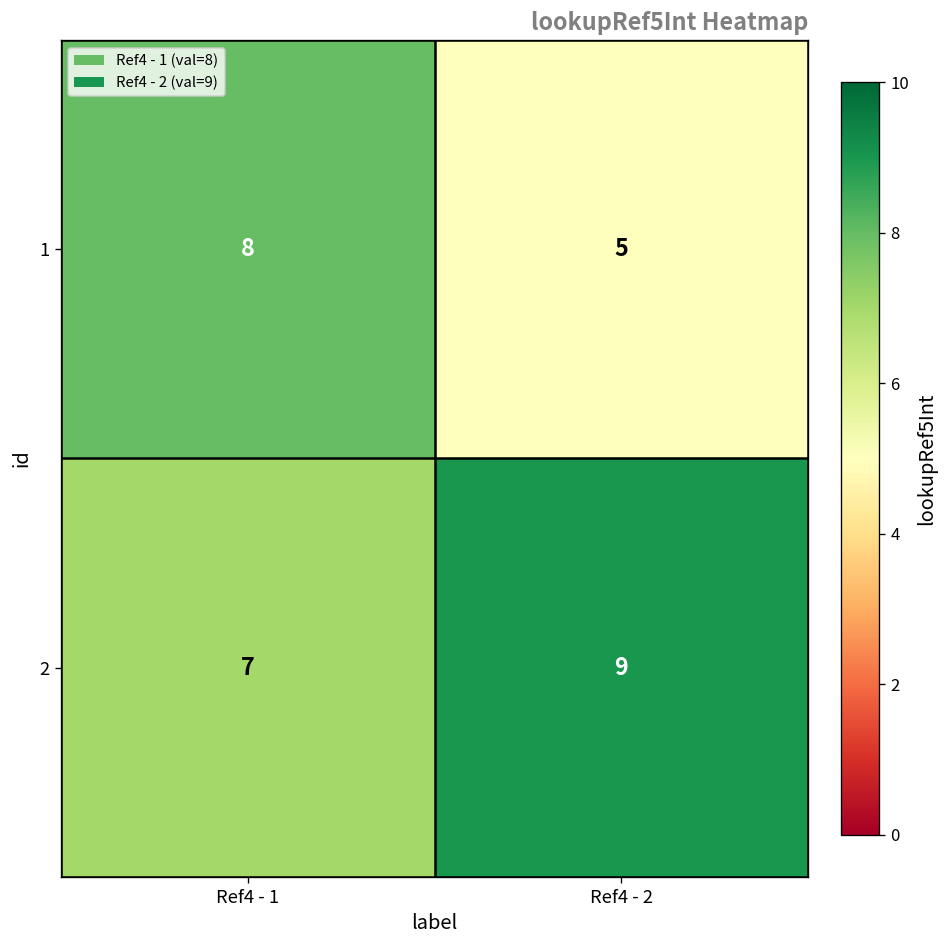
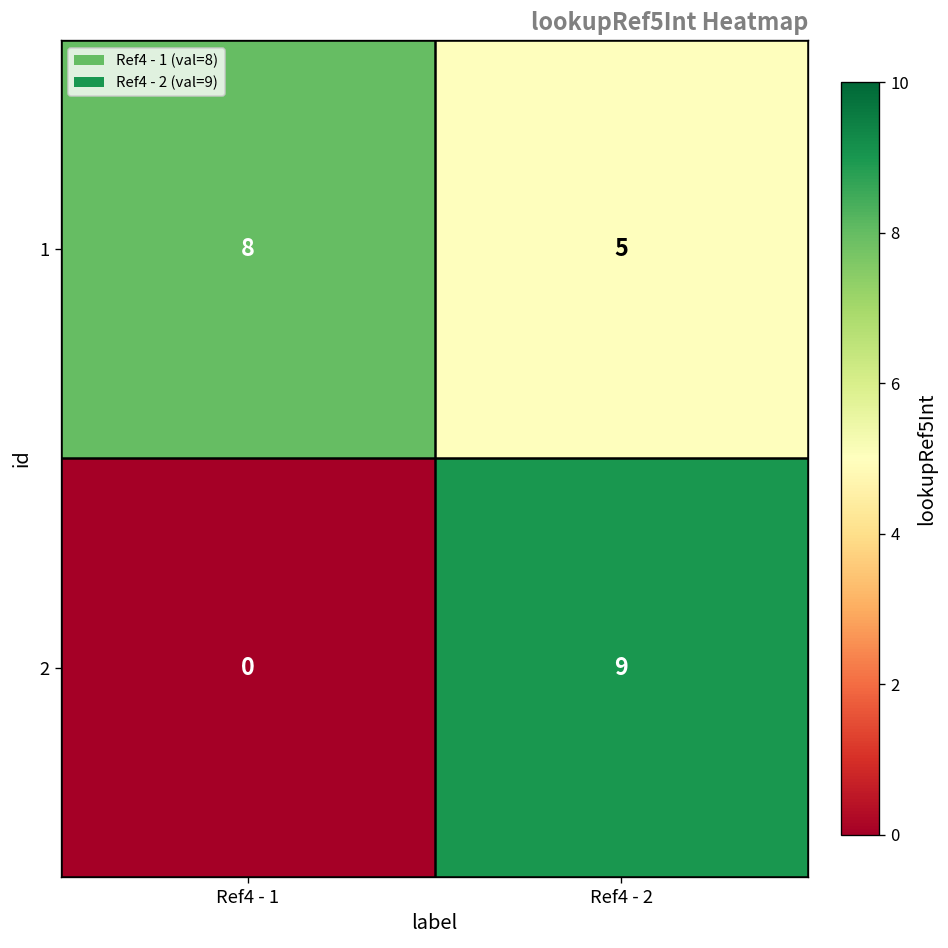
2, Ref4 - 1: 7 -> 0
